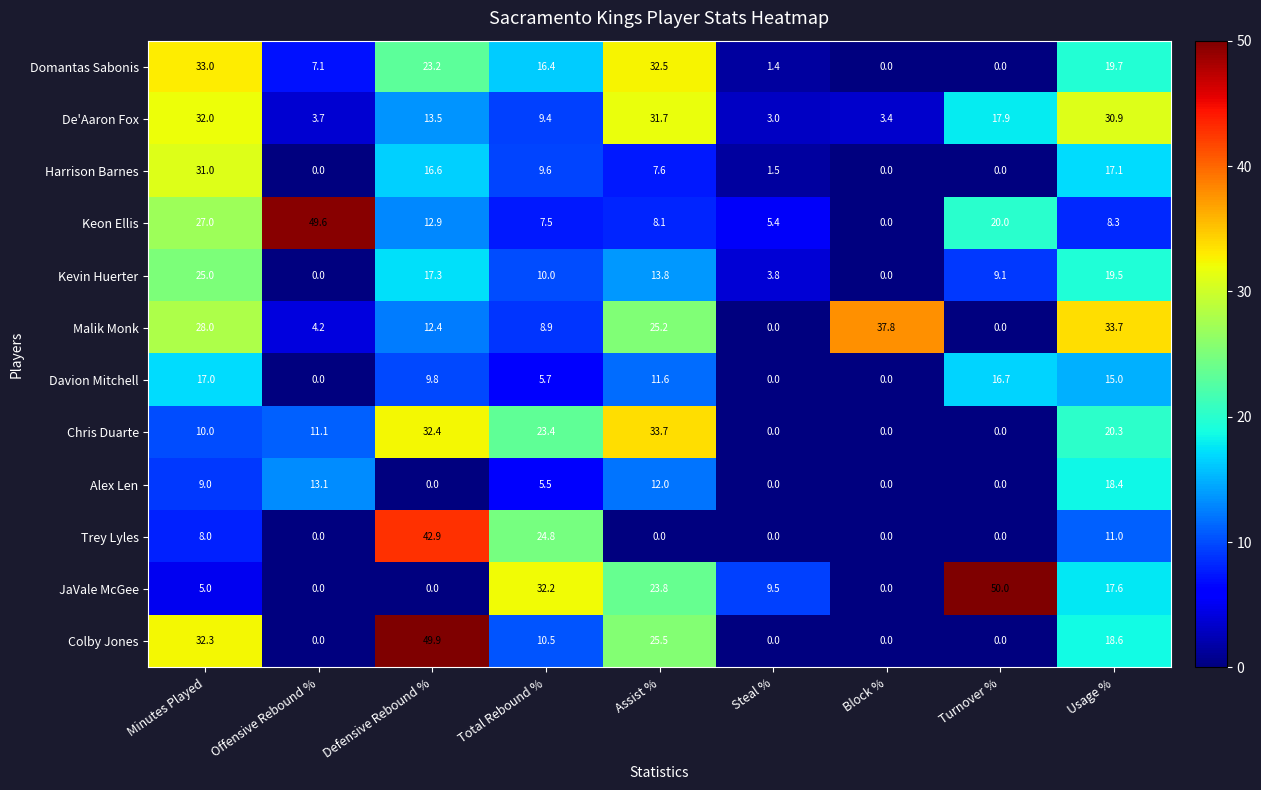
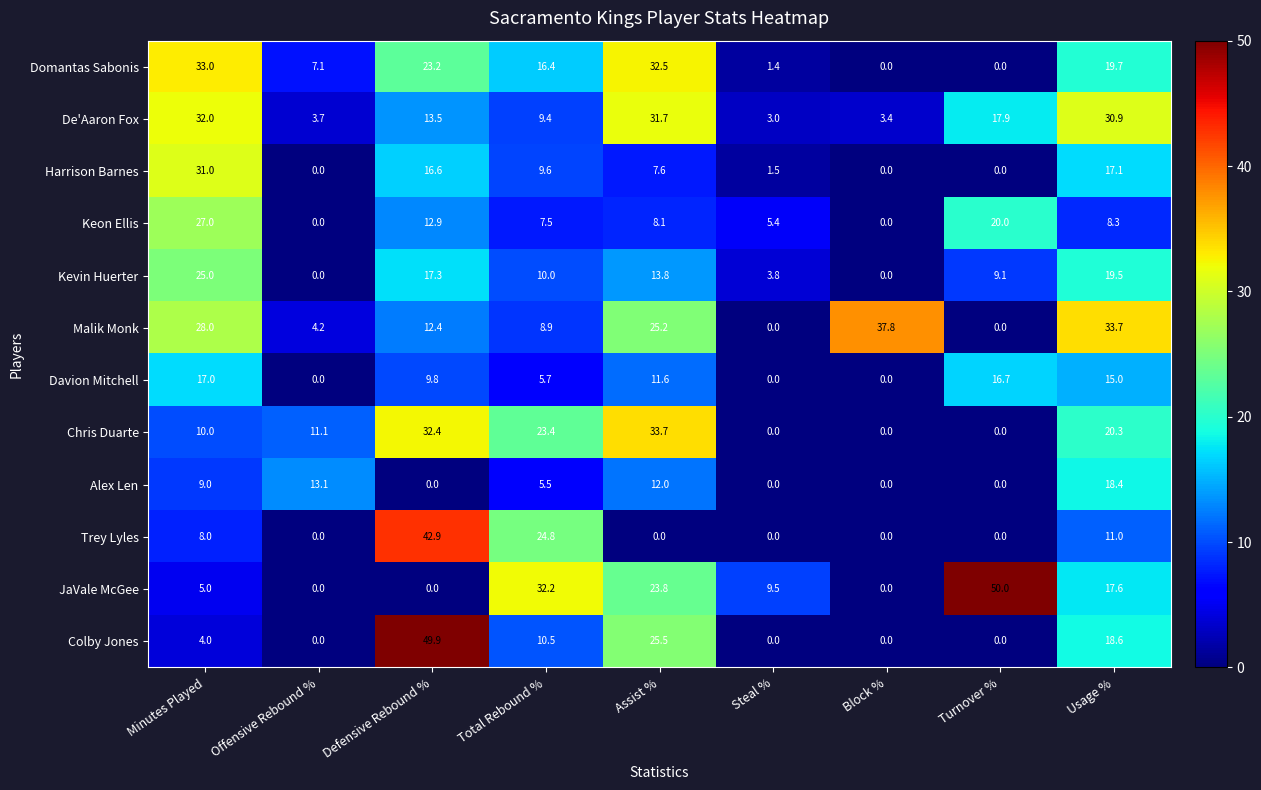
Keon Ellis, Offensive Rebound %: 49.6 -> 0.0
Colby Jones, Minutes Played: 32.3 -> 4.0
